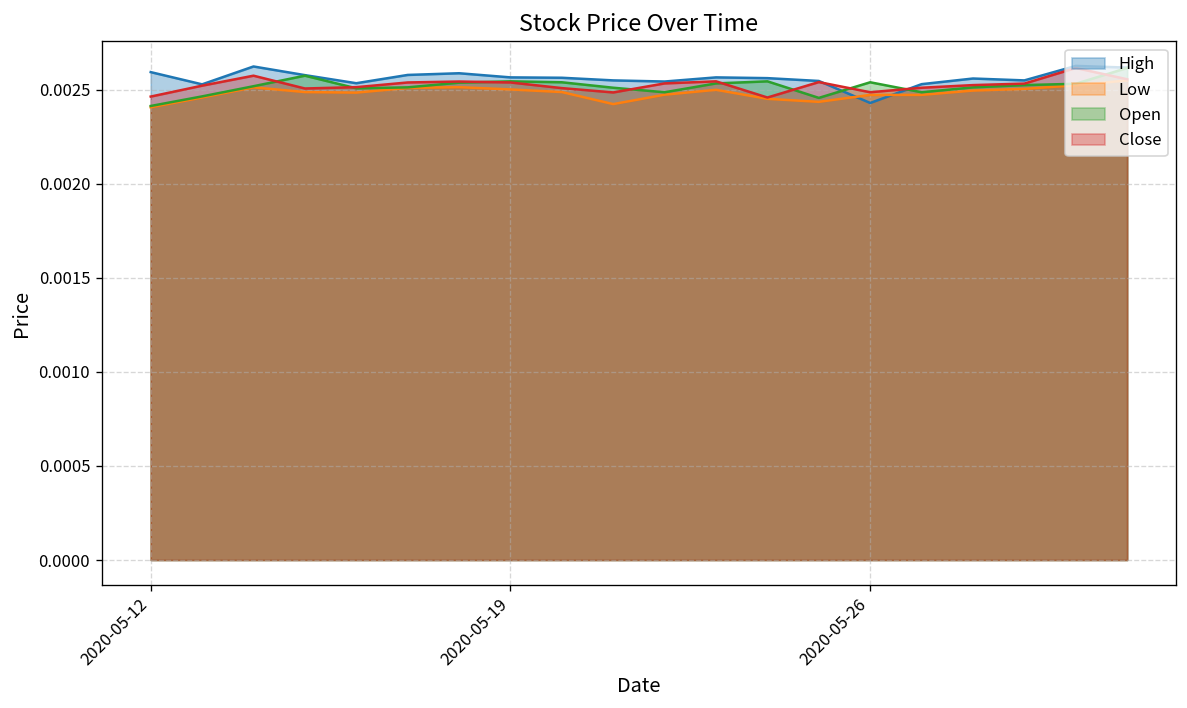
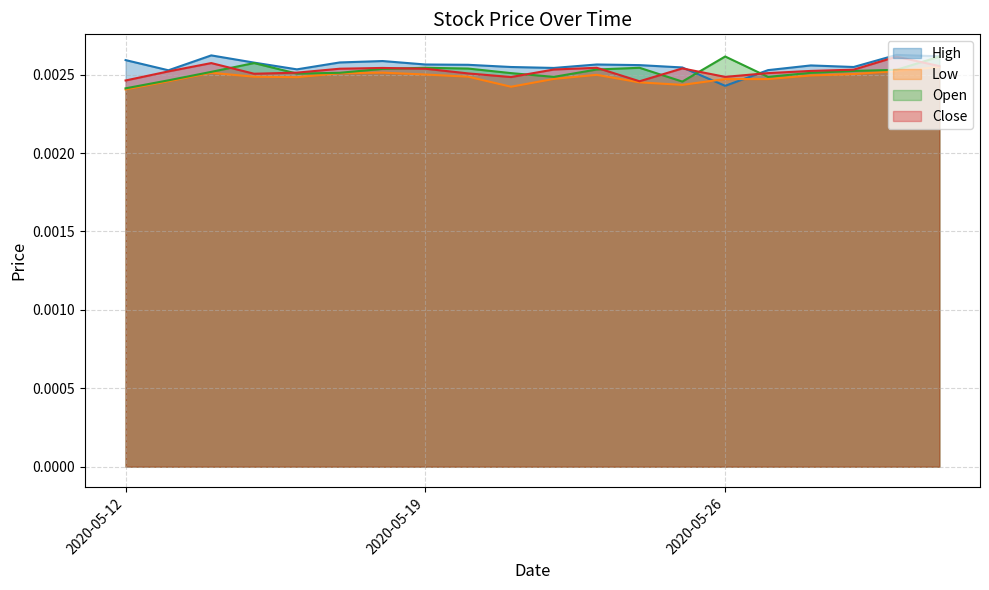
Open, 2020-05-26: 0.00254 -> 0.00262
